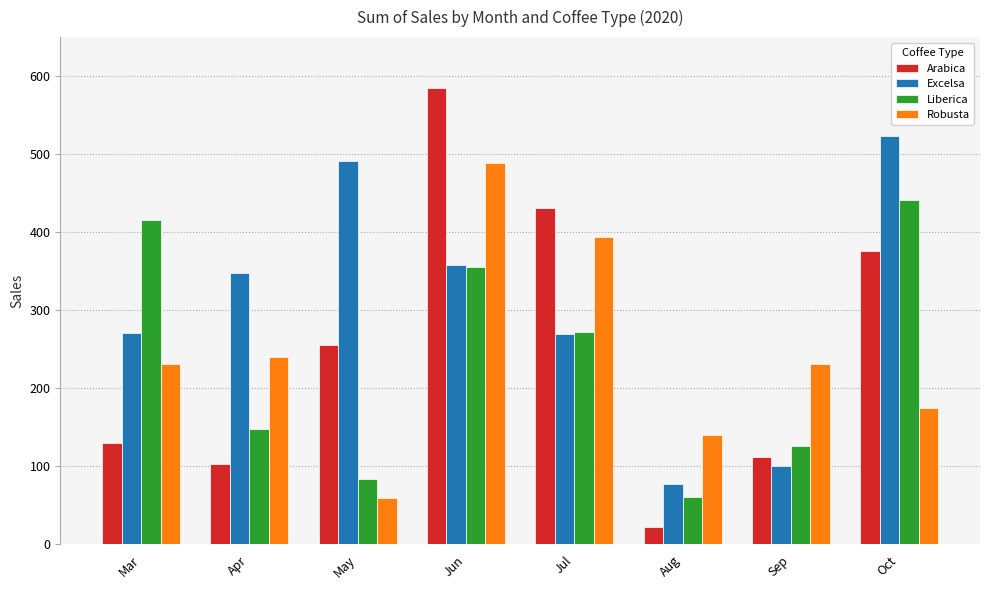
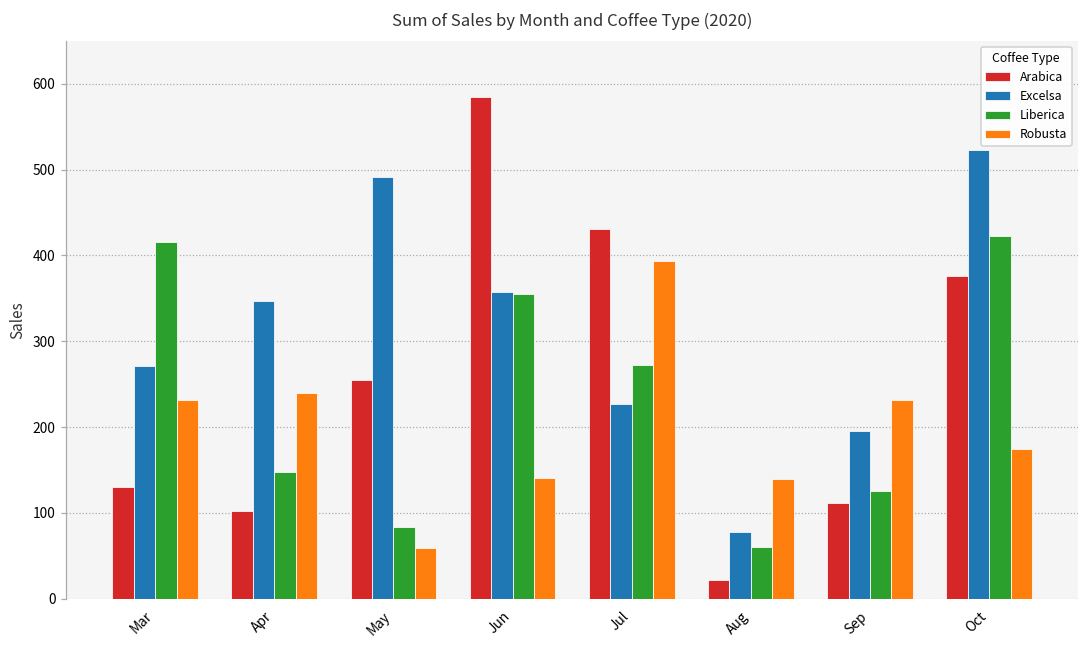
Robusta, Jun: 490 -> 140
Excelsa, Jul: 270 -> 230
Excelsa, Sep: 100 -> 200
Liberica, Oct: 440 -> 420
